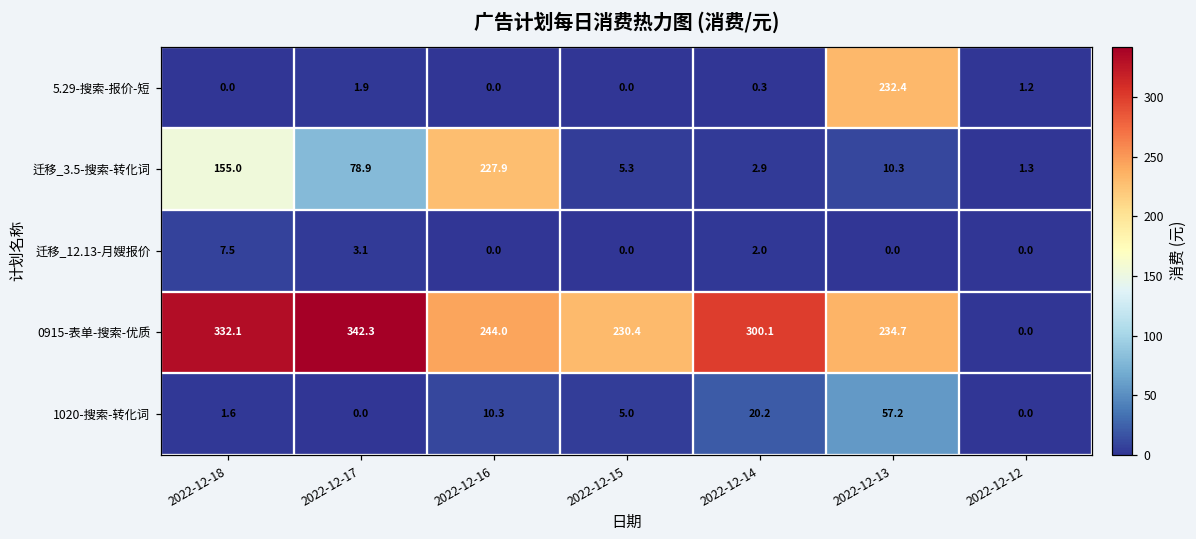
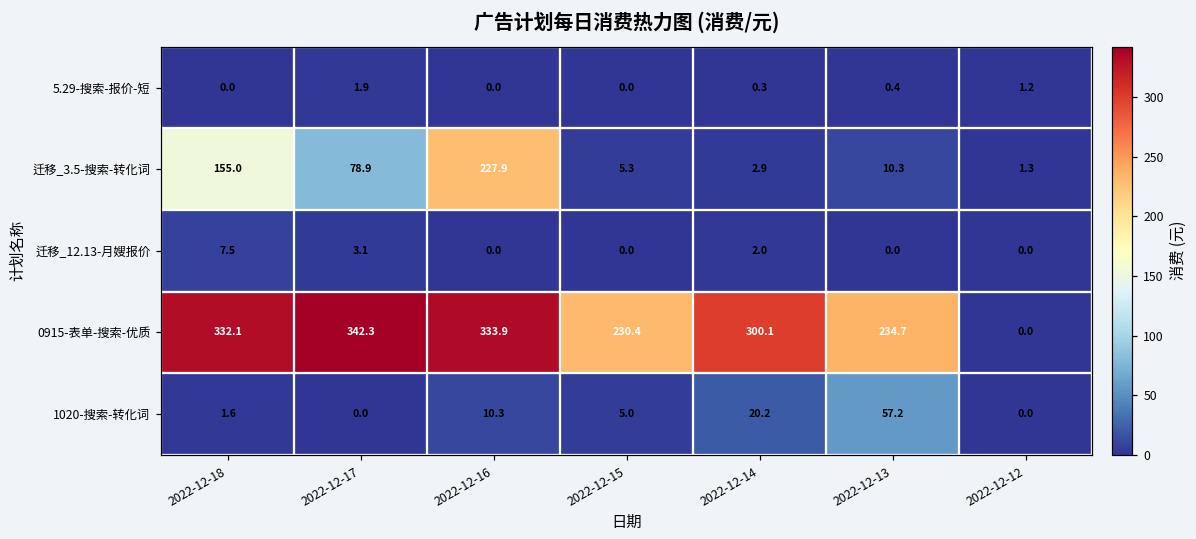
5.29-搜索-报价-短, 2022-12-13: 232.4 -> 0.4
0915-表单-搜索-优质, 2022-12-16: 244.0 -> 333.9
